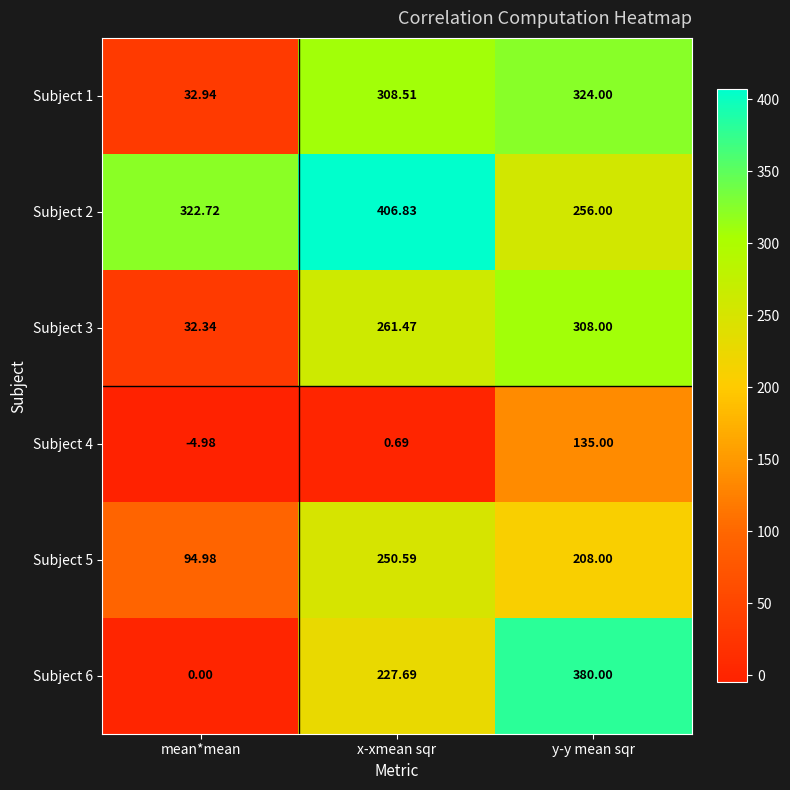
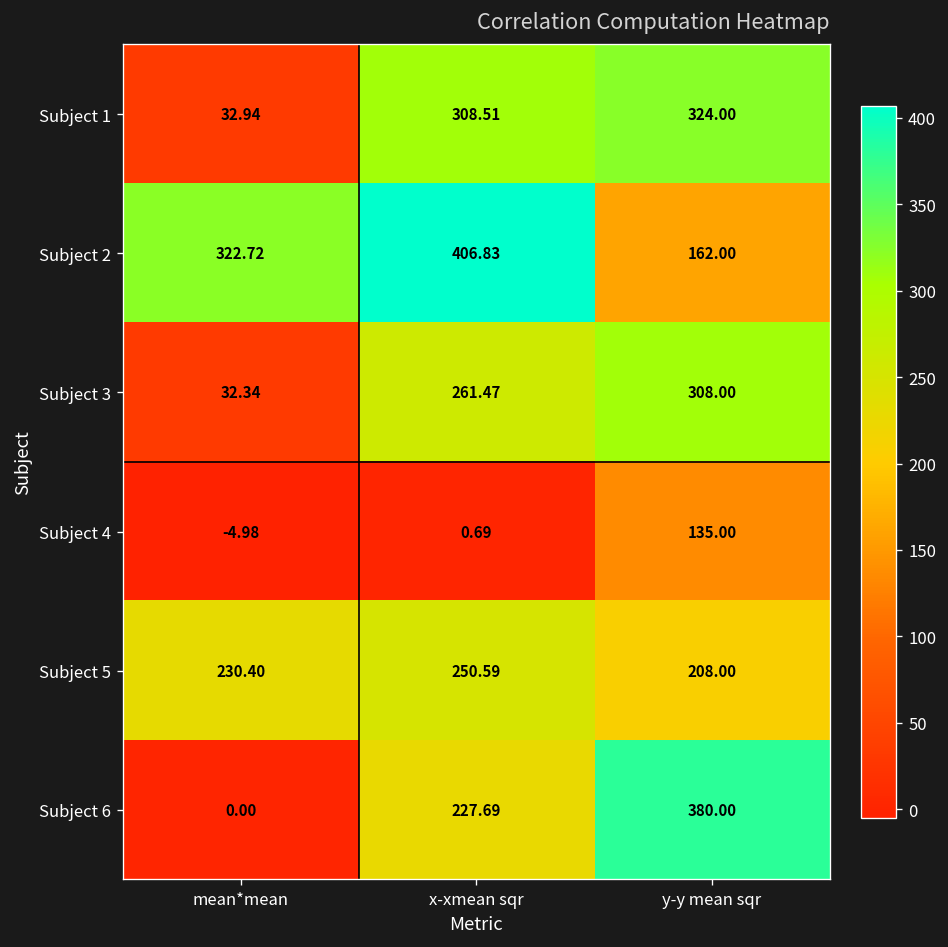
Subject 2, y-y mean sqr: 256.00 -> 162.00
Subject 5, mean*mean: 94.98 -> 230.40
